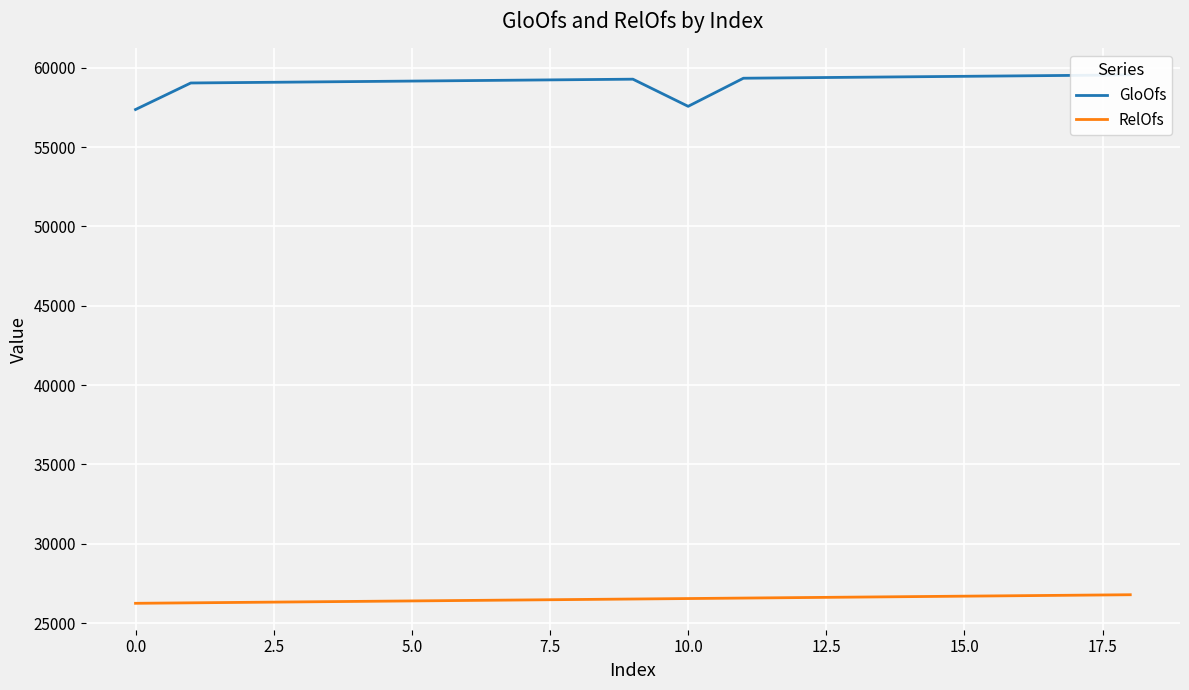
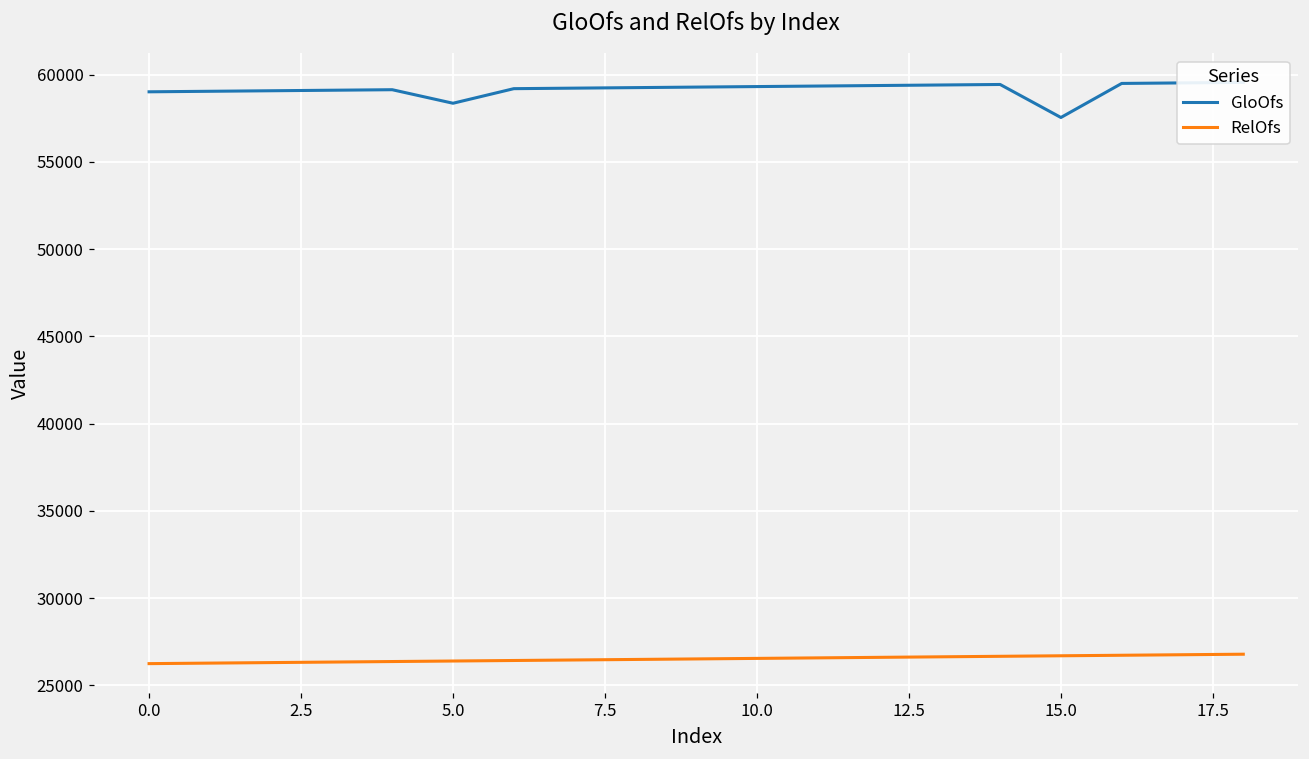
GloOfs, 0.0: 57400 -> 59000
GloOfs, 5.0: 59200 -> 58400
GloOfs, 10.0: 57600 -> 59300
GloOfs, 15.0: 59500 -> 57500
